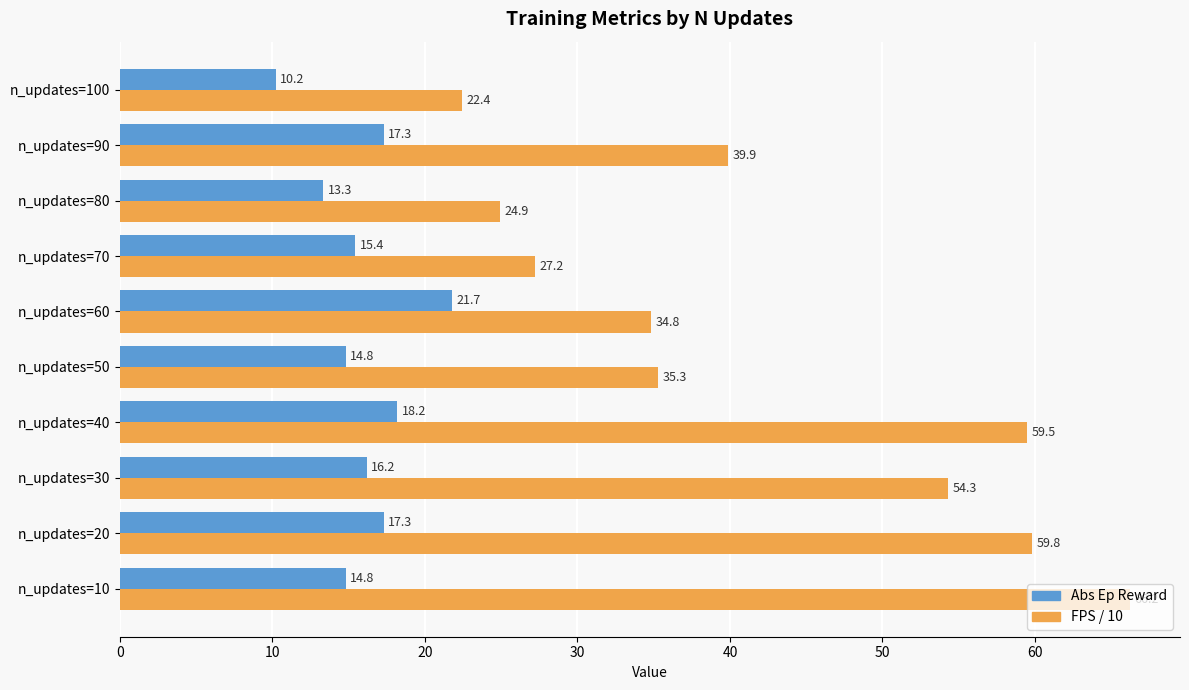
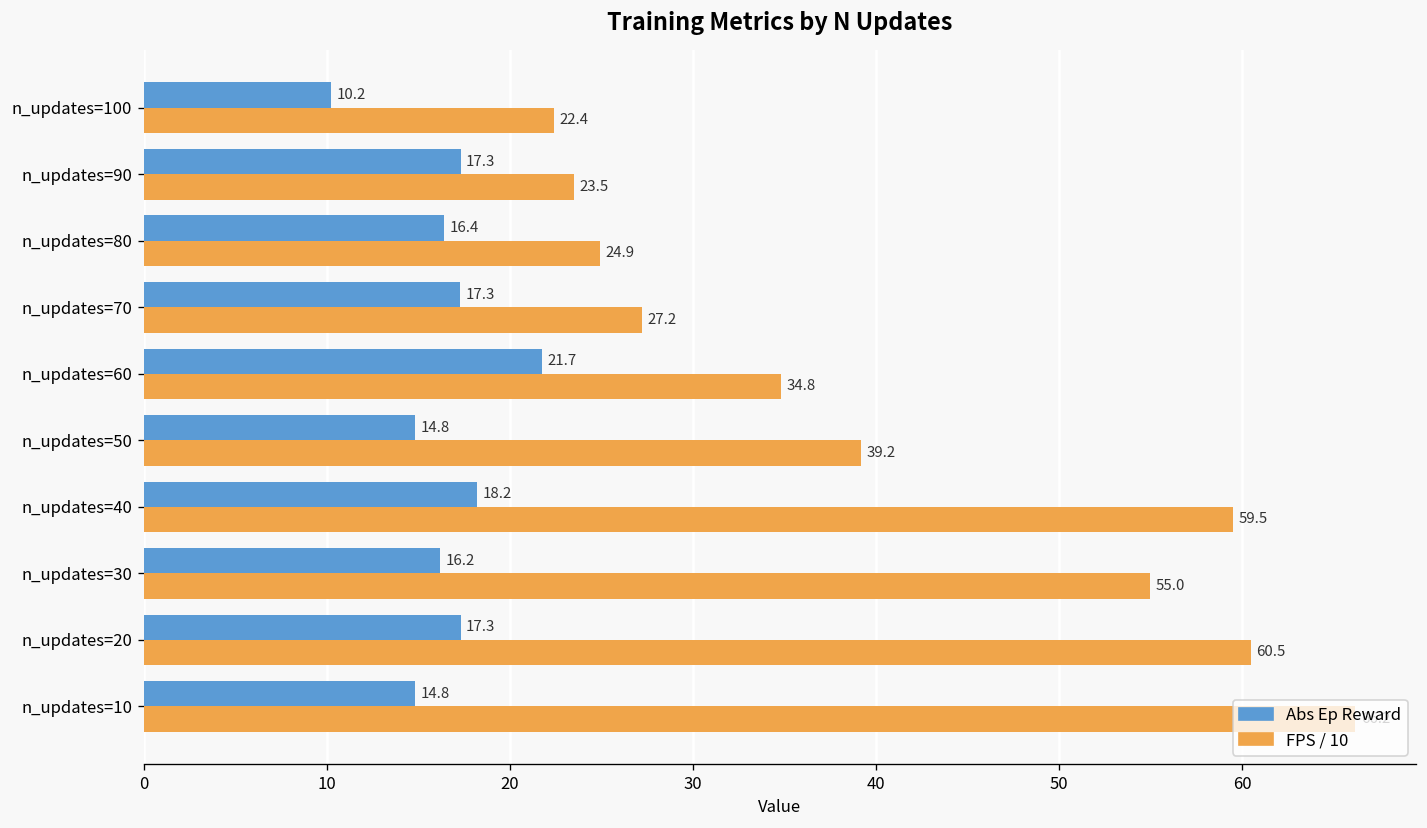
FPS / 10, n_updates=90: 39.9 -> 23.5
Abs Ep Reward, n_updates=80: 13.3 -> 16.4
Abs Ep Reward, n_updates=70: 15.4 -> 17.3
FPS / 10, n_updates=50: 35.3 -> 39.2
FPS / 10, n_updates=30: 54.3 -> 55.0
FPS / 10, n_updates=20: 59.8 -> 60.5
